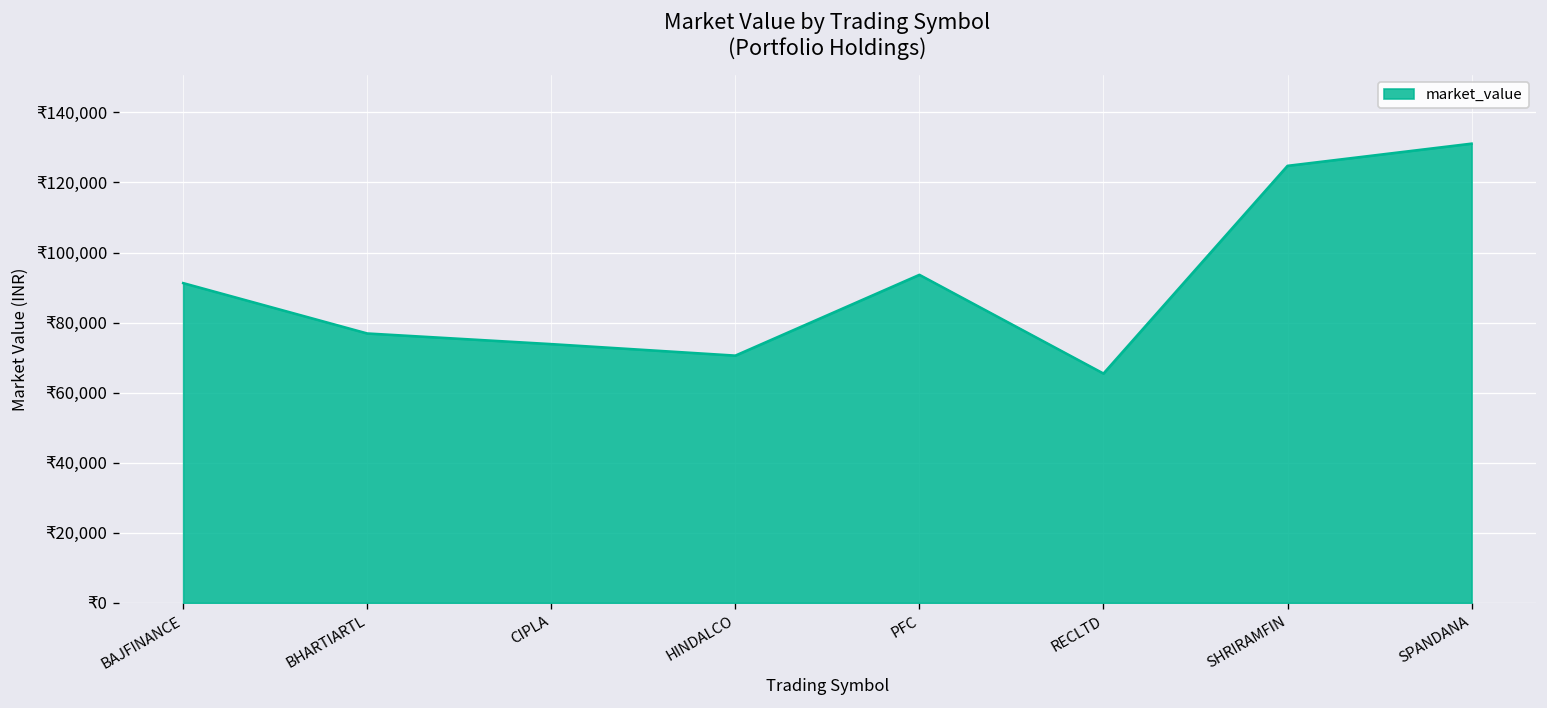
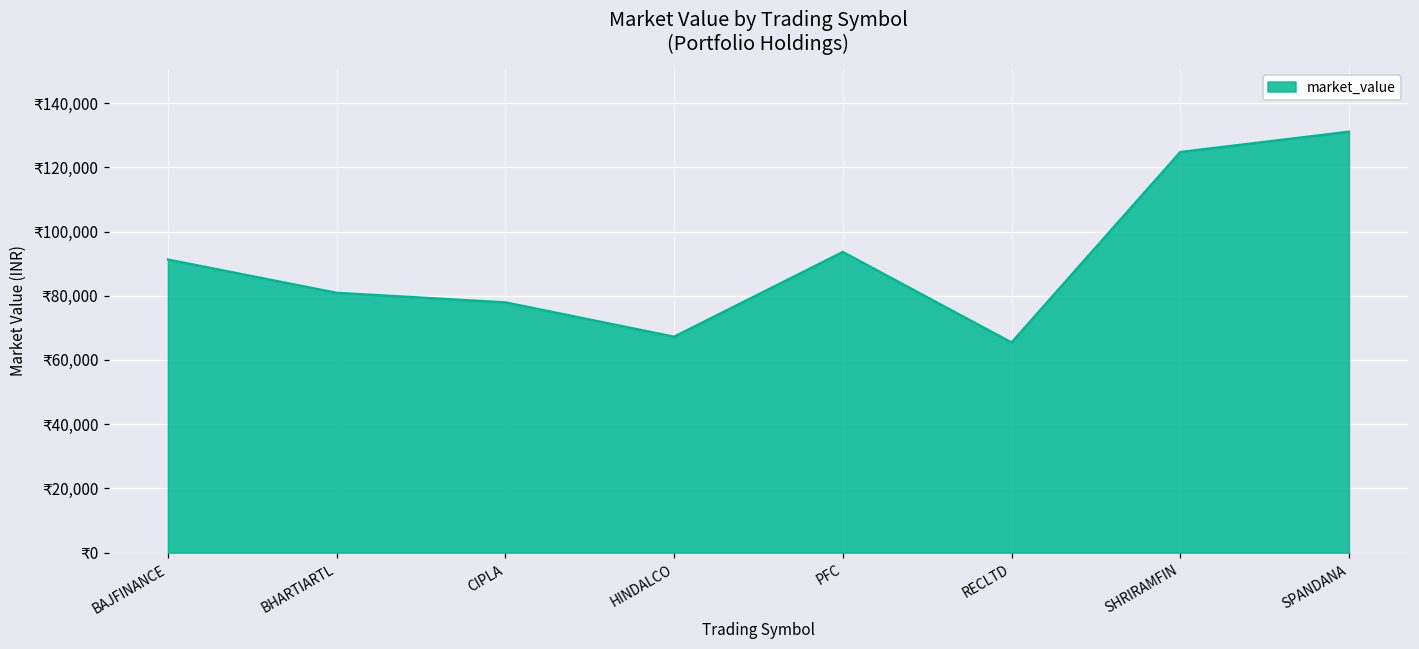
BHARTIARTL: ₹77,000 -> ₹81,000
CIPLA: ₹74,000 -> ₹78,000
HINDALCO: ₹71,000 -> ₹67,000
